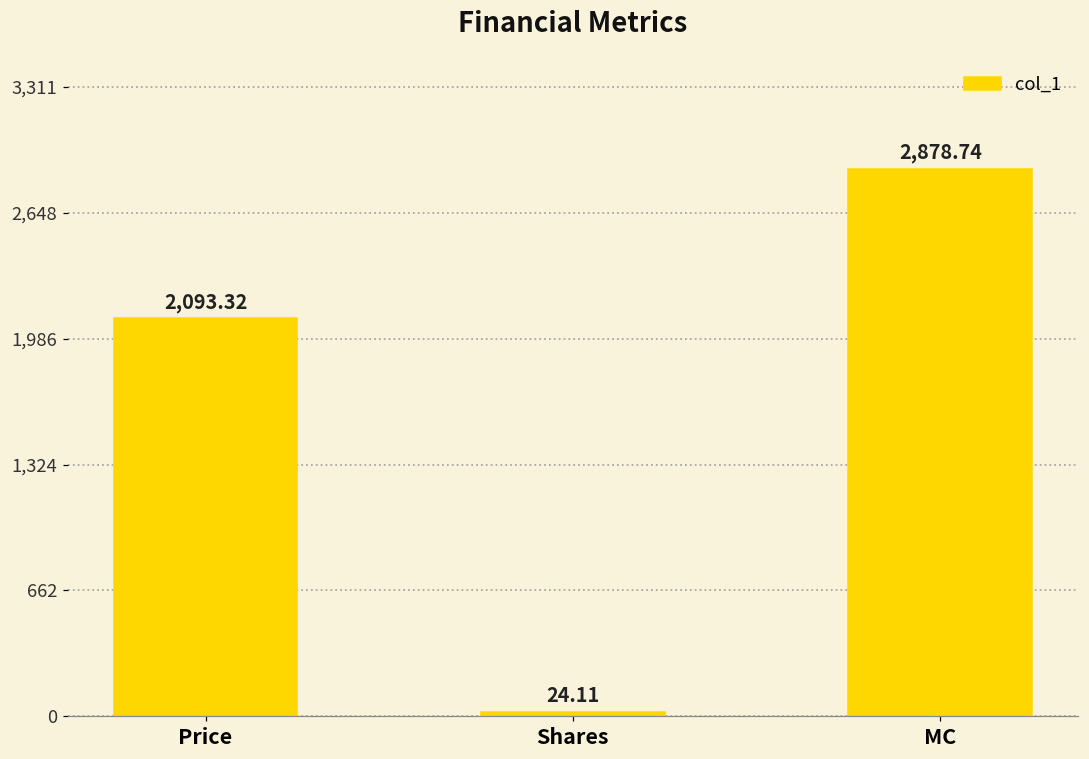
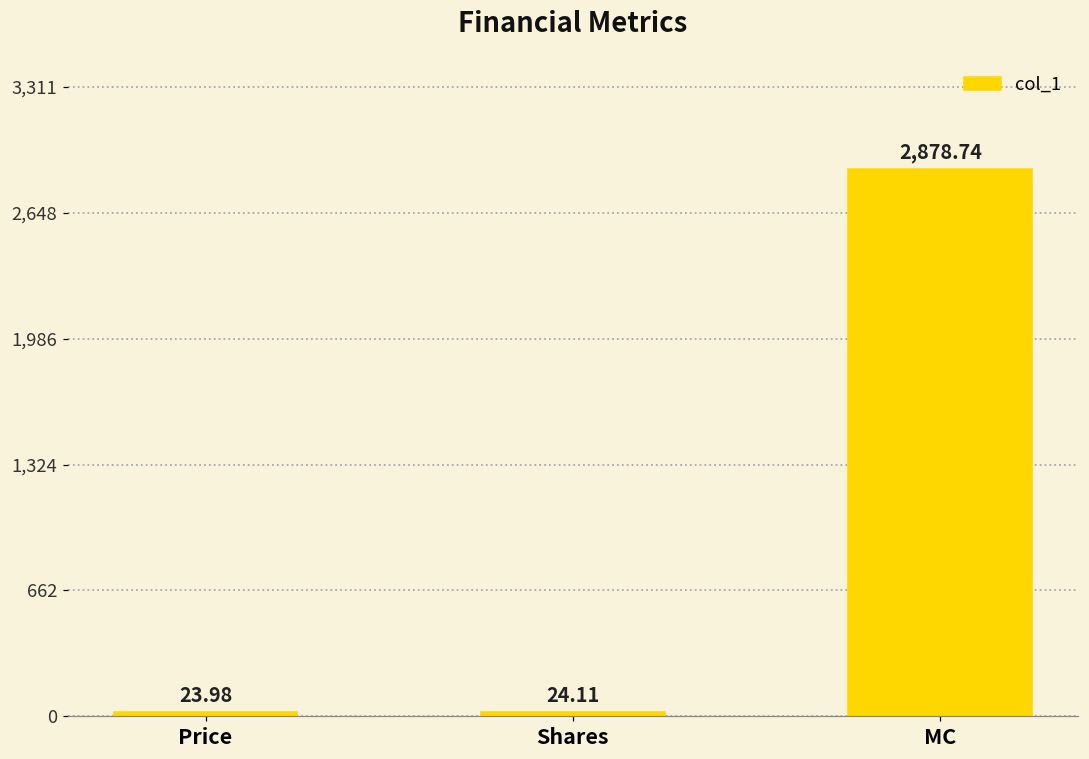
Price: 2,093.32 -> 23.98
